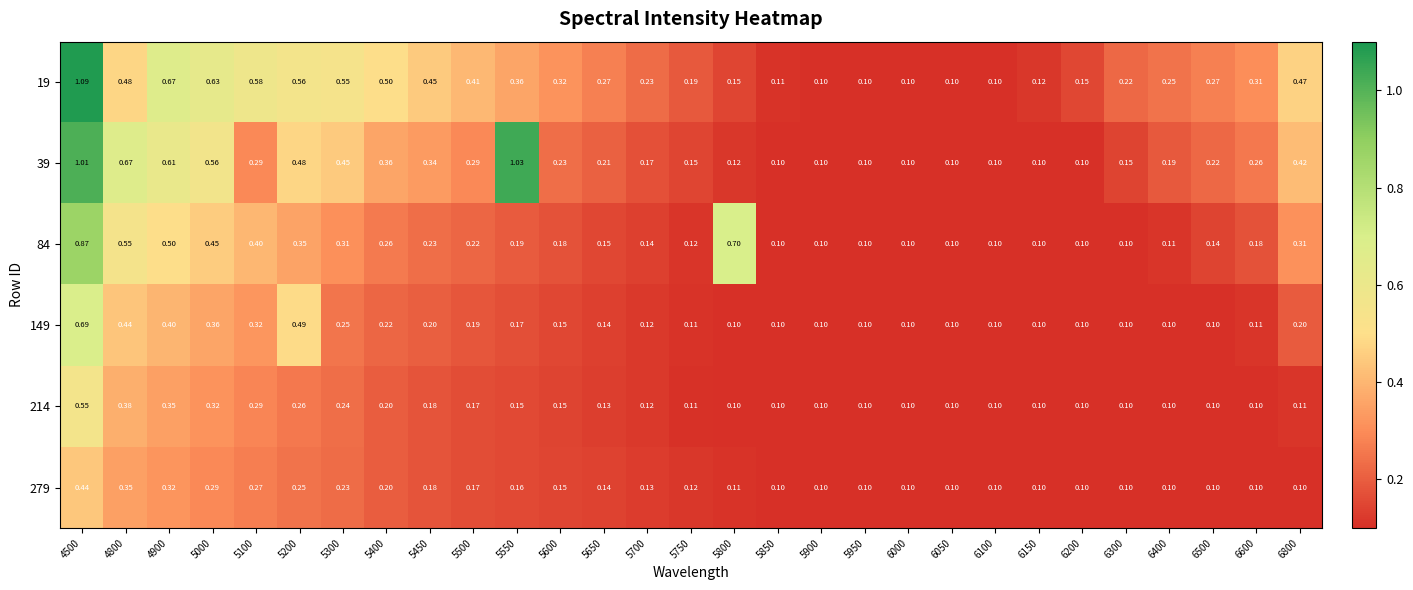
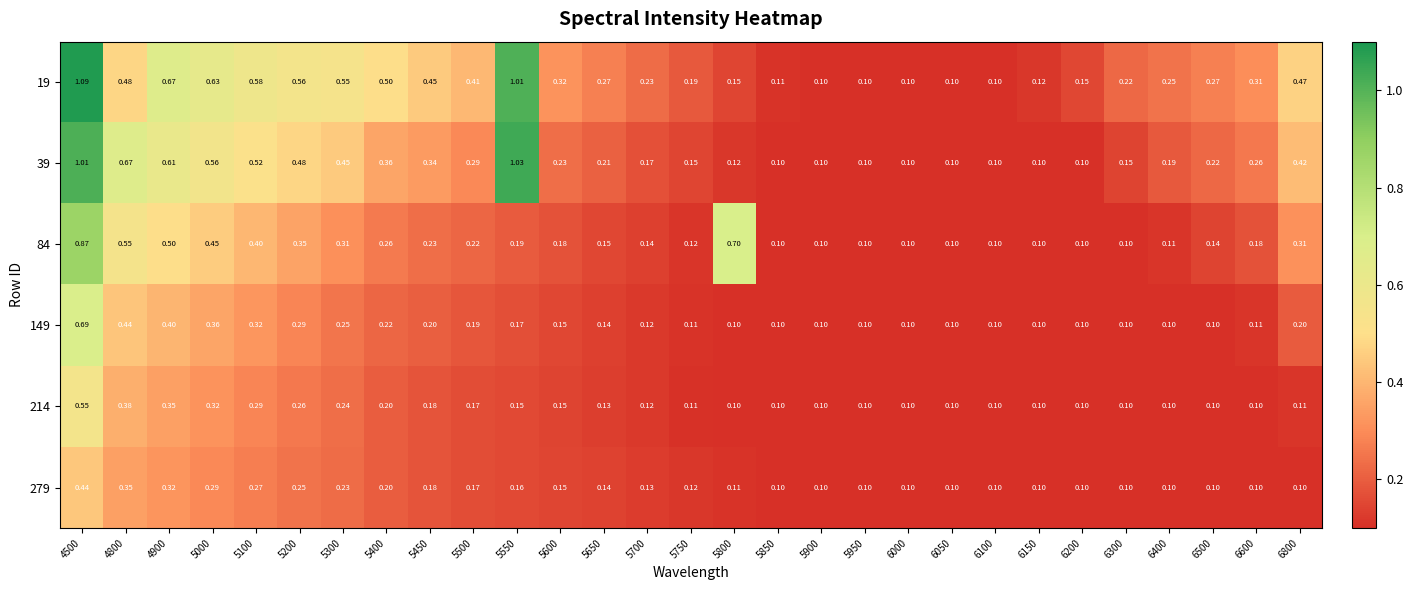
19, 5550: 0.36 -> 1.01
39, 5100: 0.29 -> 0.52
149, 5200: 0.49 -> 0.29
